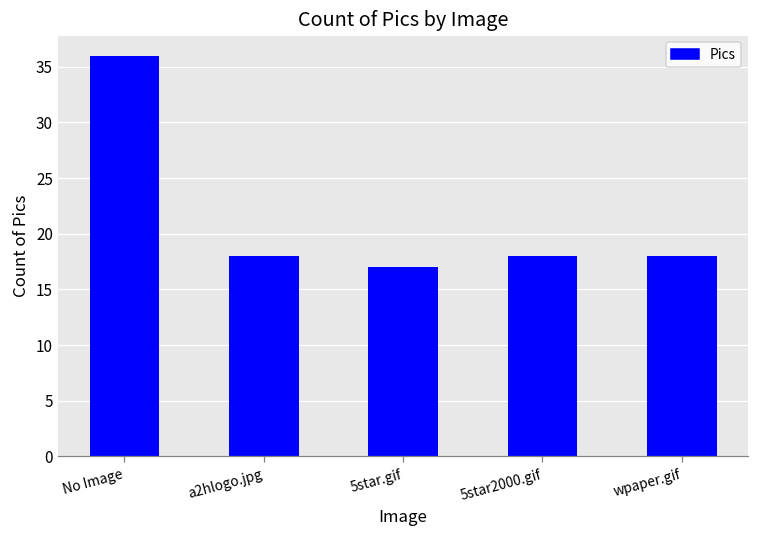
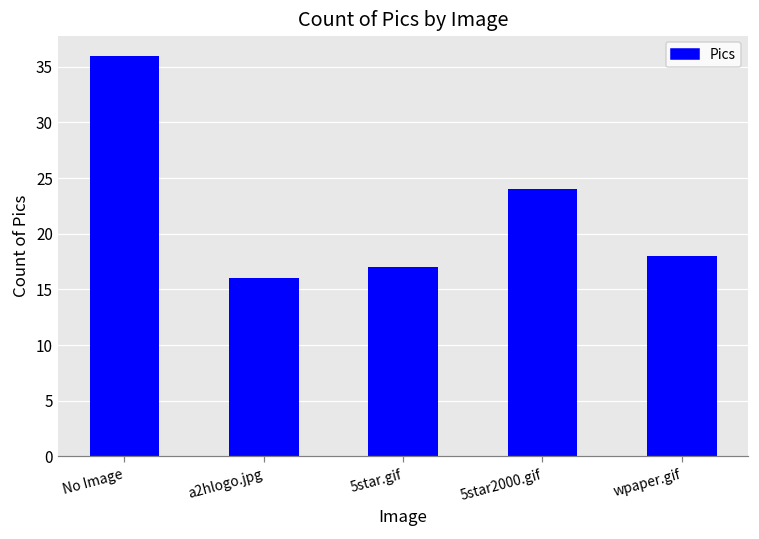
a2hlogo.jpg: 18 -> 16
5star2000.gif: 18 -> 24
